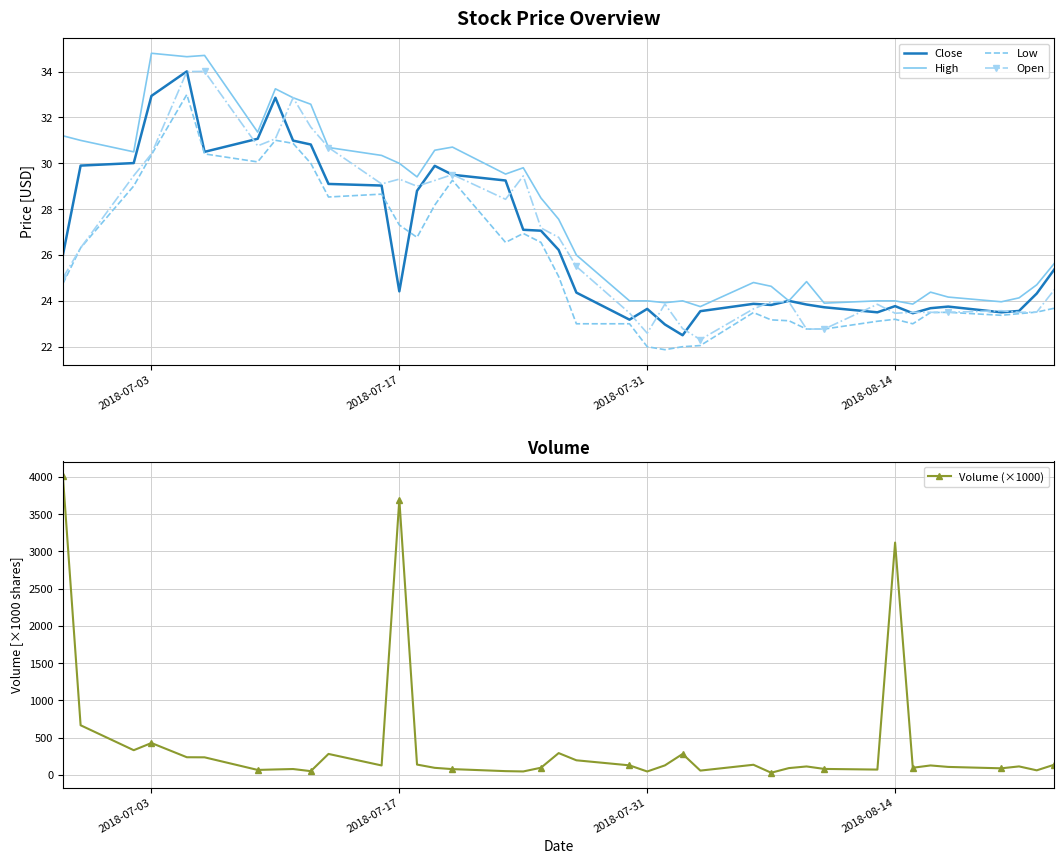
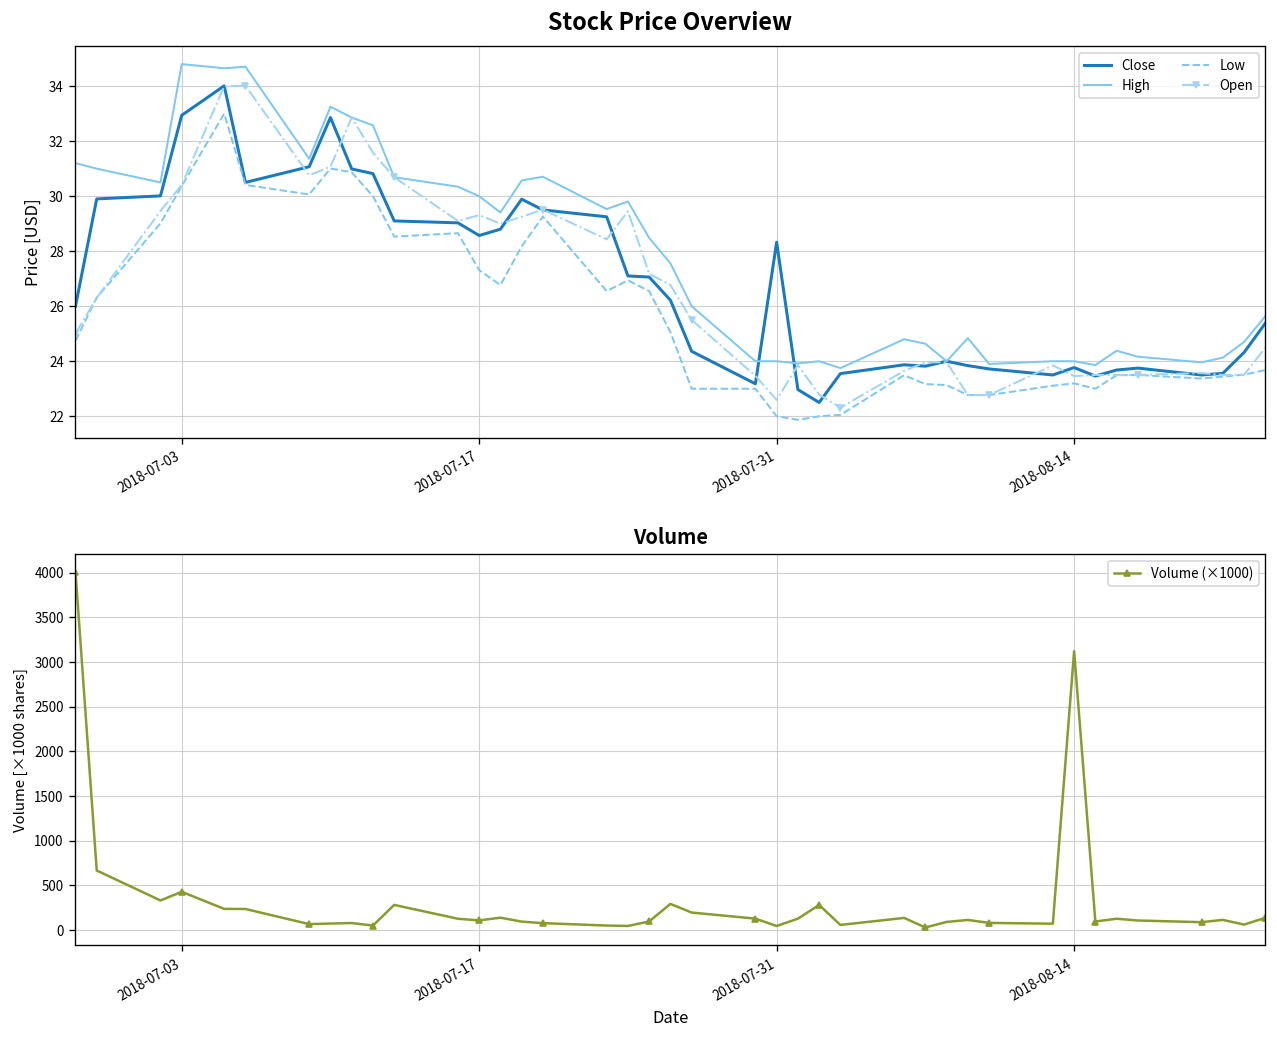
Stock Price Overview, Close, 2018-07-17: 24.4 -> 28.6
Stock Price Overview, Close, 2018-07-31: 23.6 -> 28.3
Volume, 2018-07-17: 3700 -> 100
